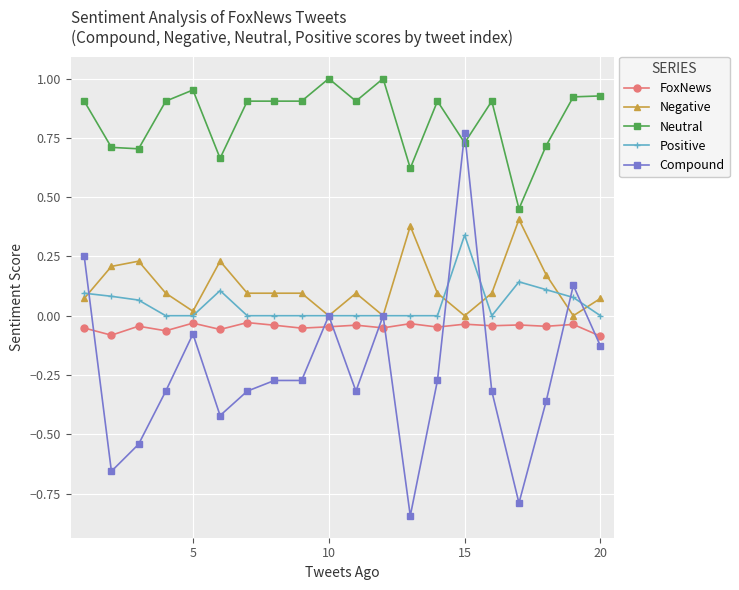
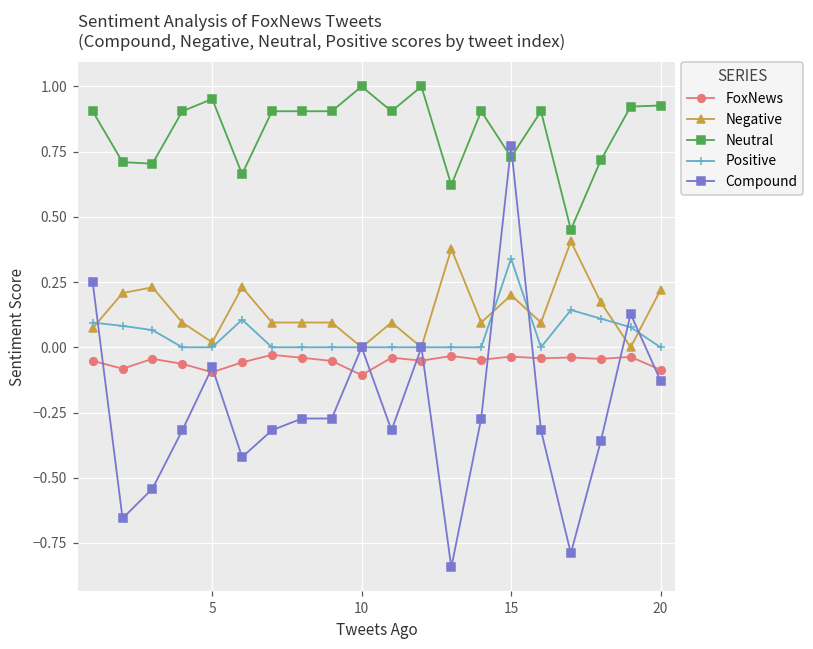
FoxNews, 5: -0.03 -> -0.10
FoxNews, 10: -0.05 -> -0.11
Negative, 15: 0.0 -> 0.2
Negative, 20: 0.07 -> 0.22
